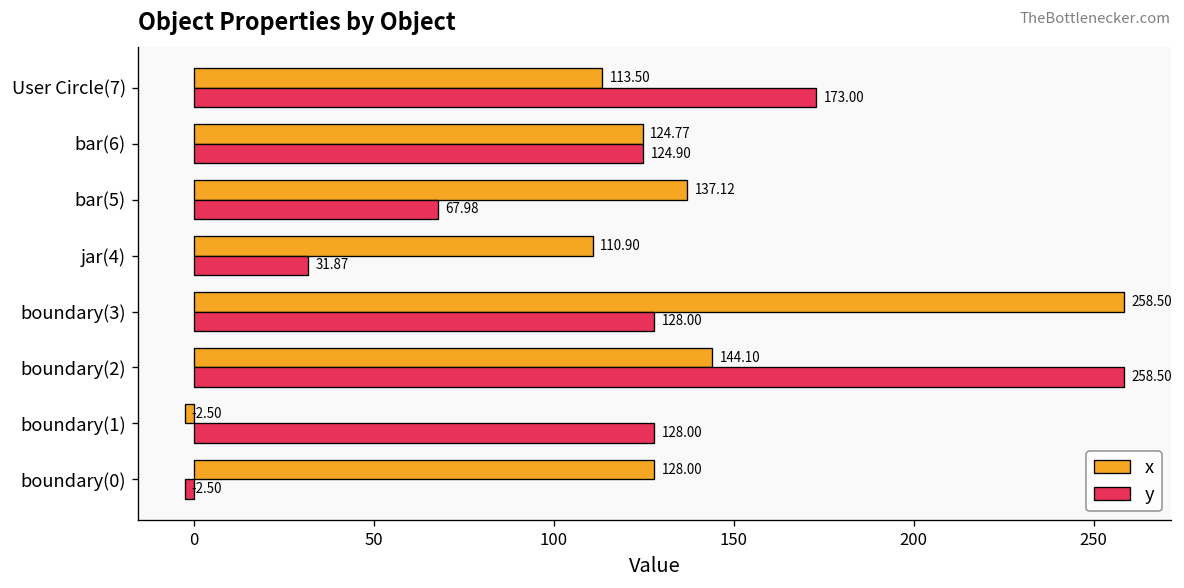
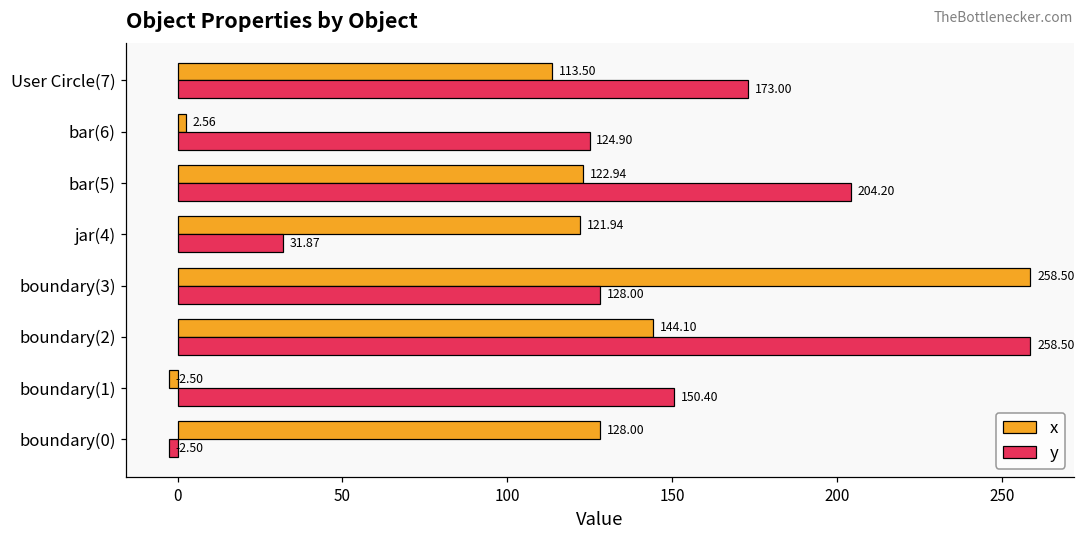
x, bar(6): 124.77 -> 2.56
x, bar(5): 137.12 -> 122.94
y, bar(5): 67.98 -> 204.20
x, jar(4): 110.90 -> 121.94
y, boundary(1): 128.00 -> 150.40
